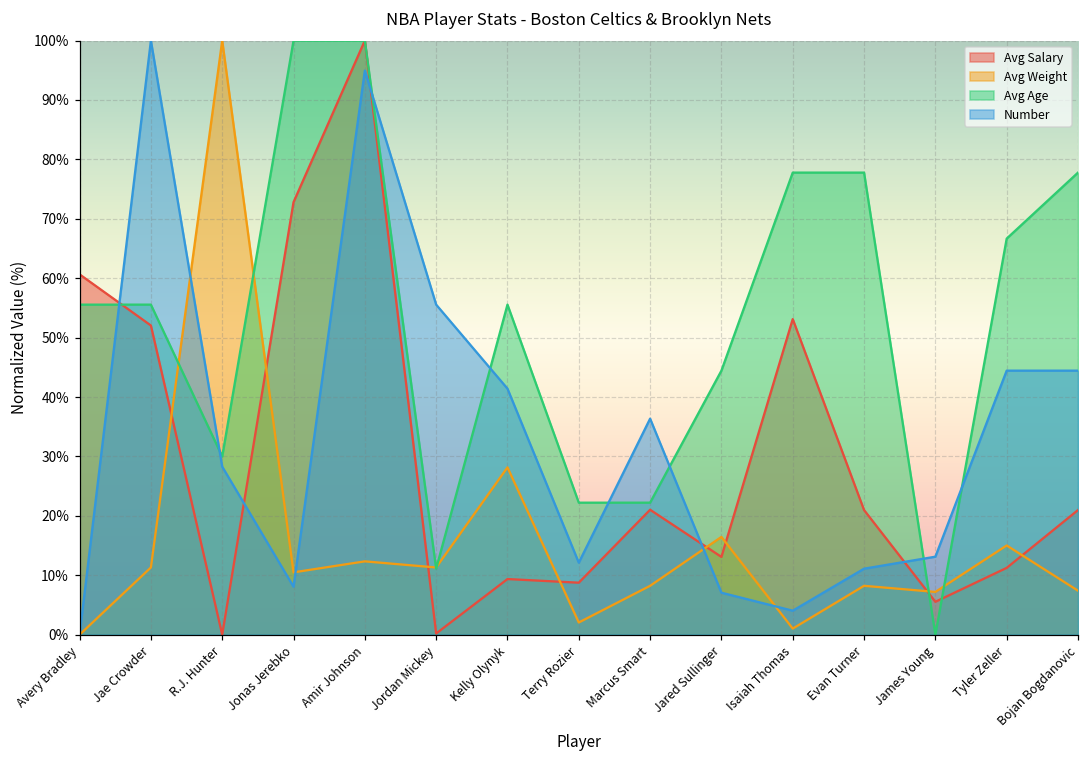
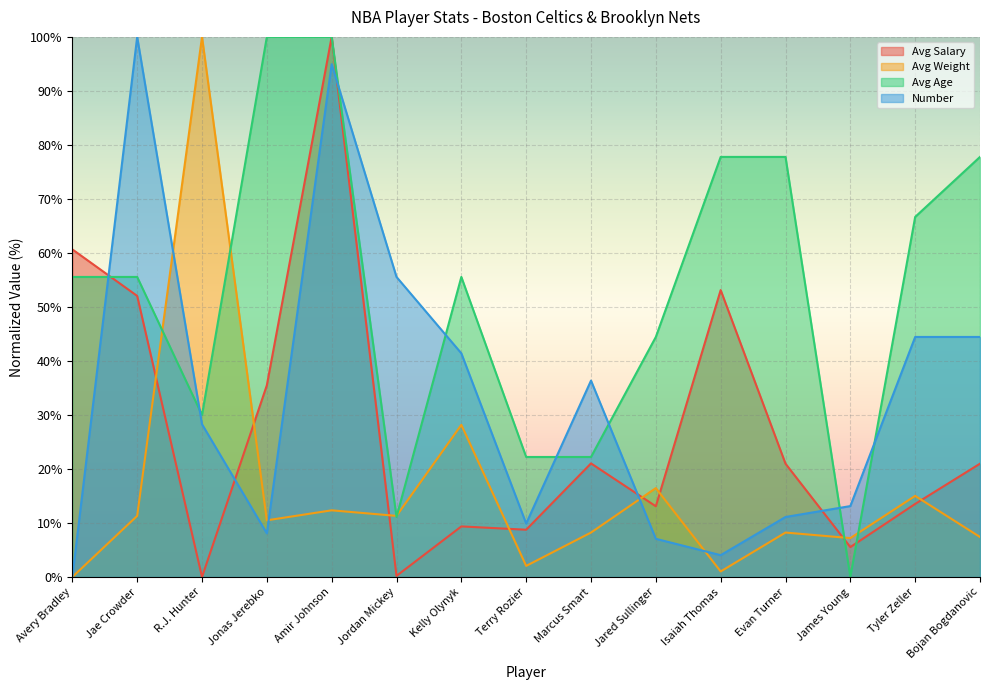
Avg Salary, Jonas Jerebko: 73% -> 35%
Number, Terry Rozier: 12% -> 10%
Avg Salary, Tyler Zeller: 11% -> 14%
